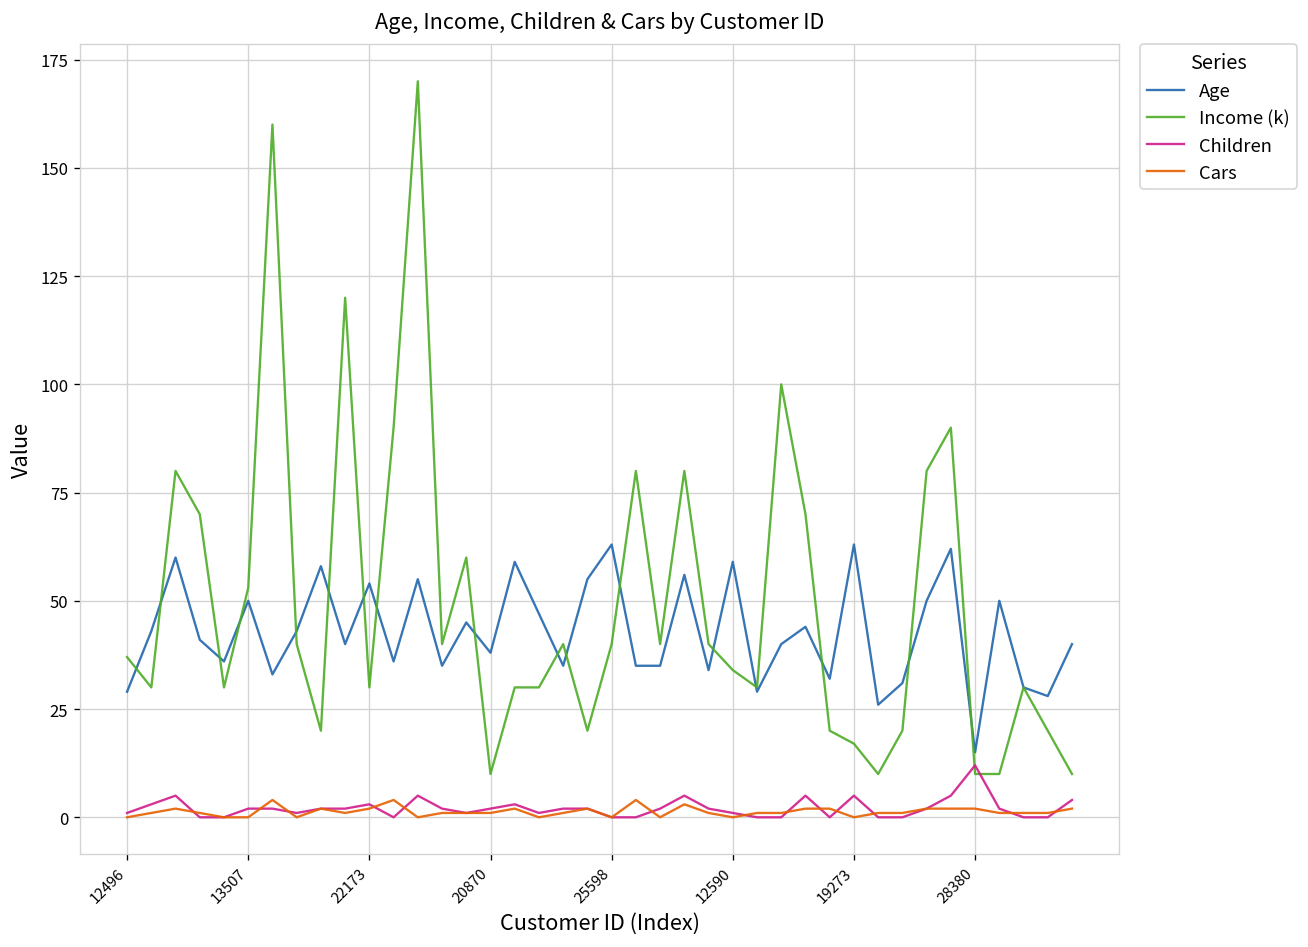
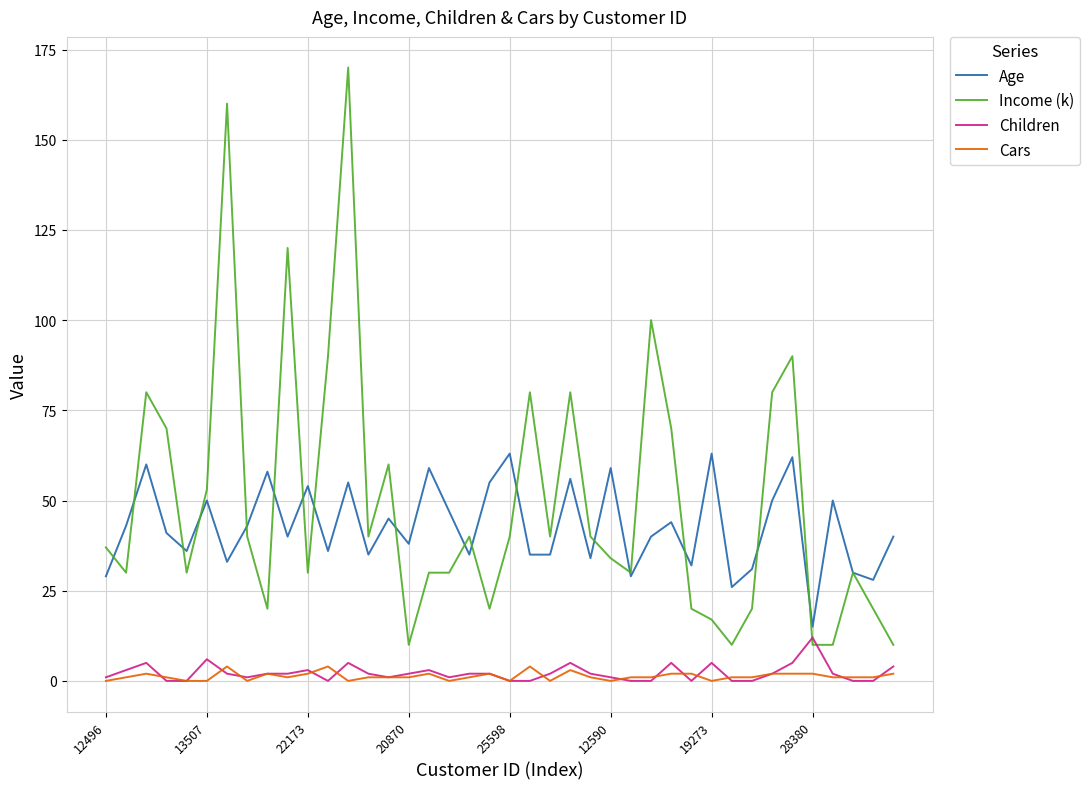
Children, 13507: 2 -> 6
